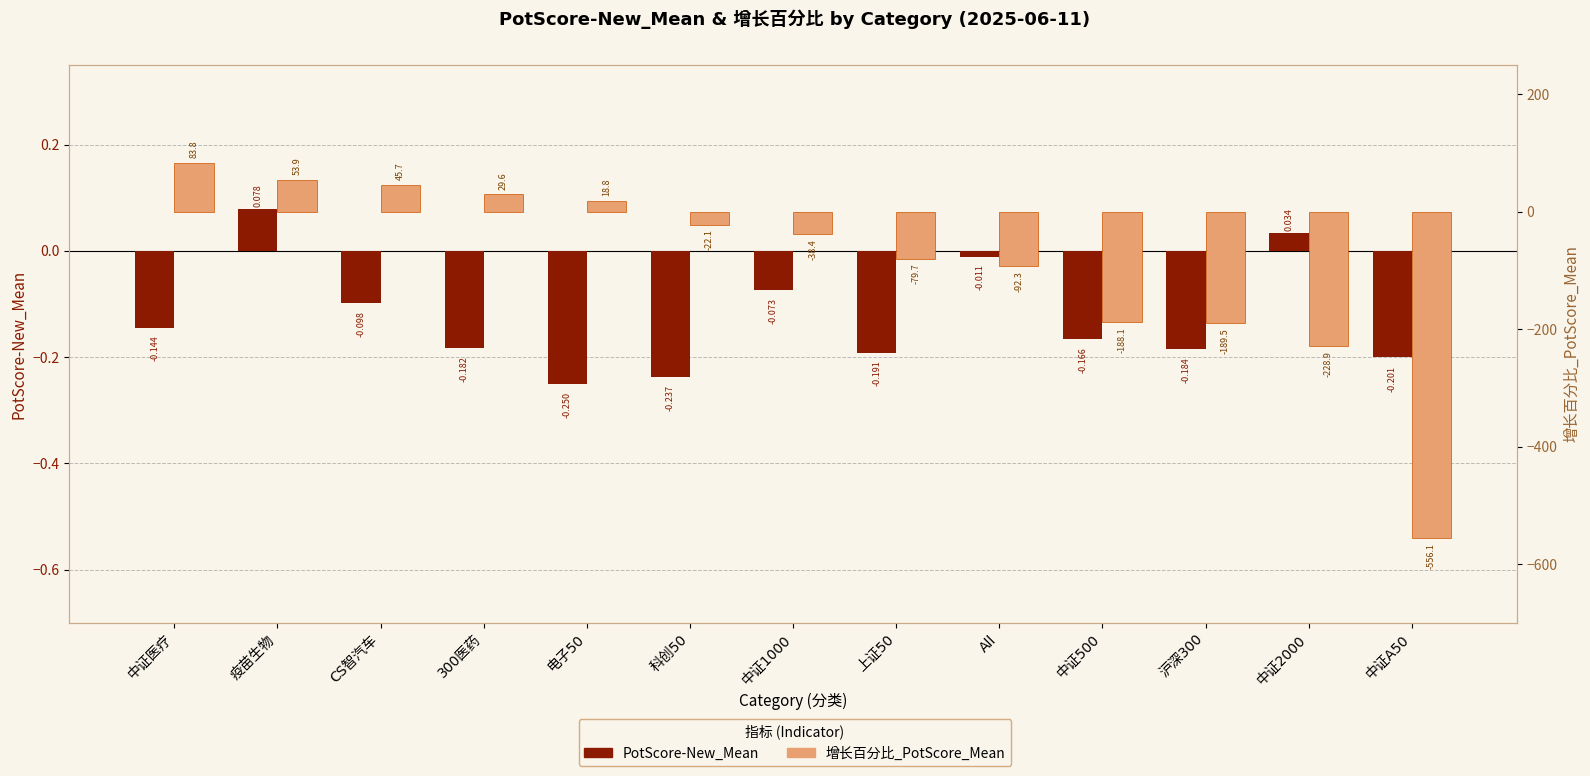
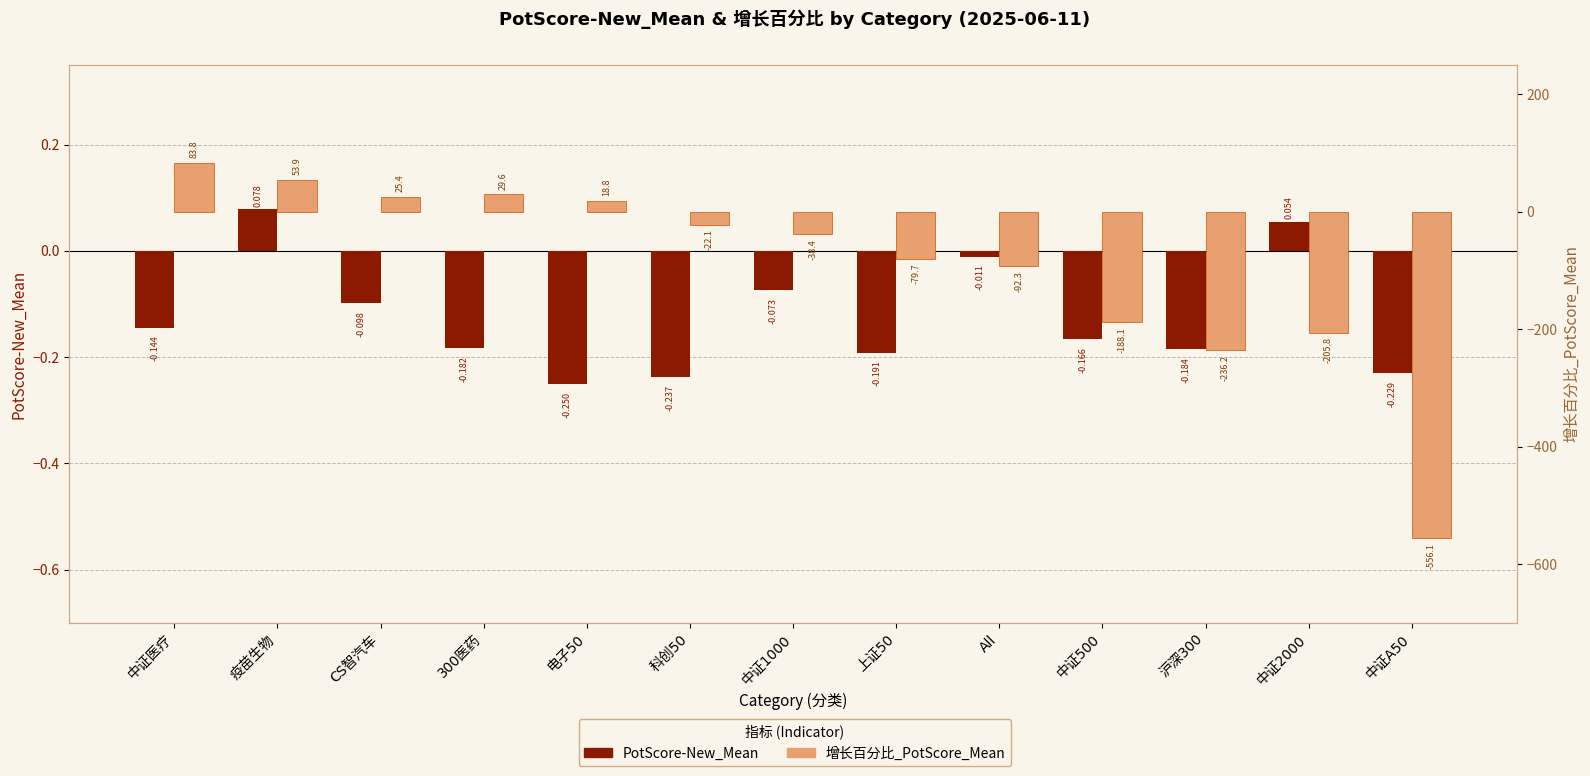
PotScore-New_Mean, 中证2000: 0.034 -> 0.054
PotScore-New_Mean, 中证A50: -0.201 -> -0.229
增长百分比_PotScore_Mean, CS智汽车: 45.7 -> 25.4
增长百分比_PotScore_Mean, 沪深300: -189.5 -> -236.2
增长百分比_PotScore_Mean, 中证2000: -228.9 -> -205.8
